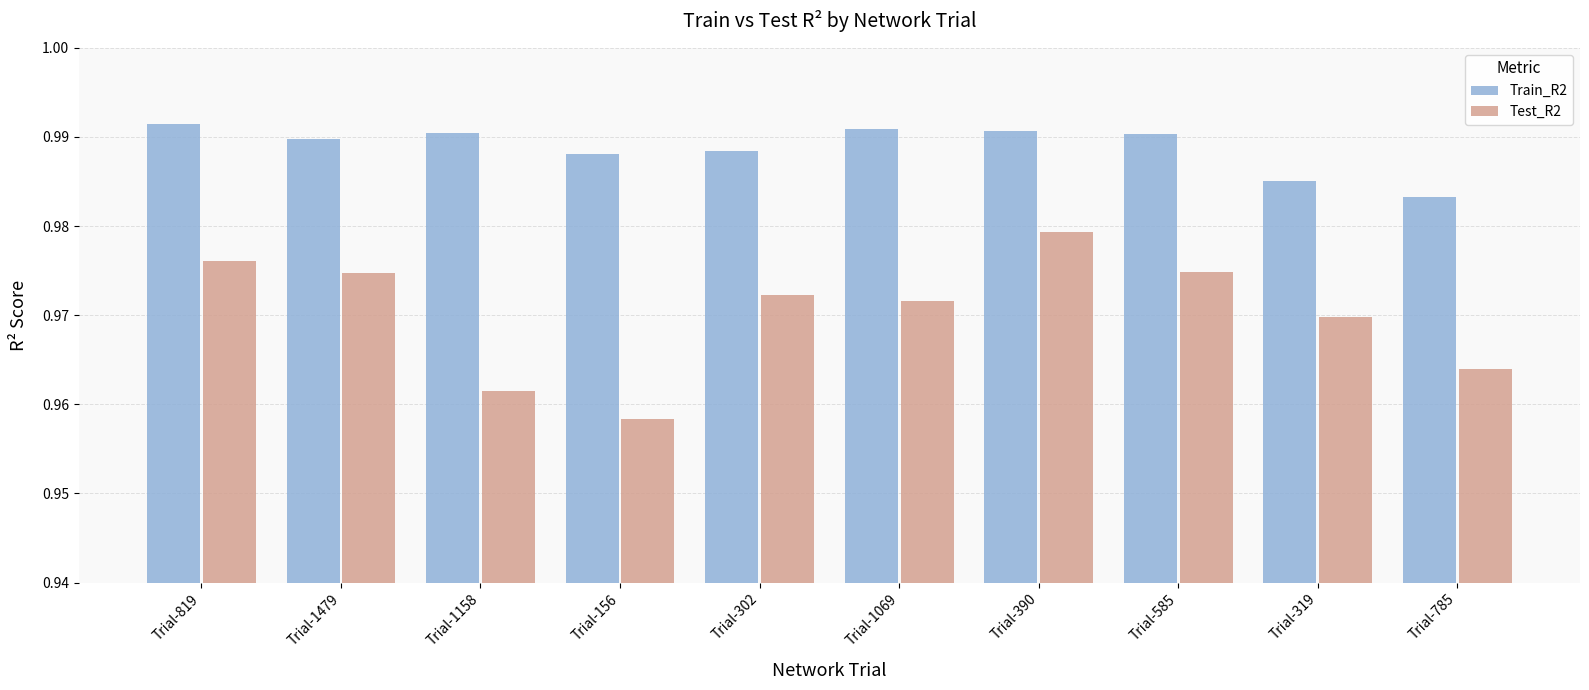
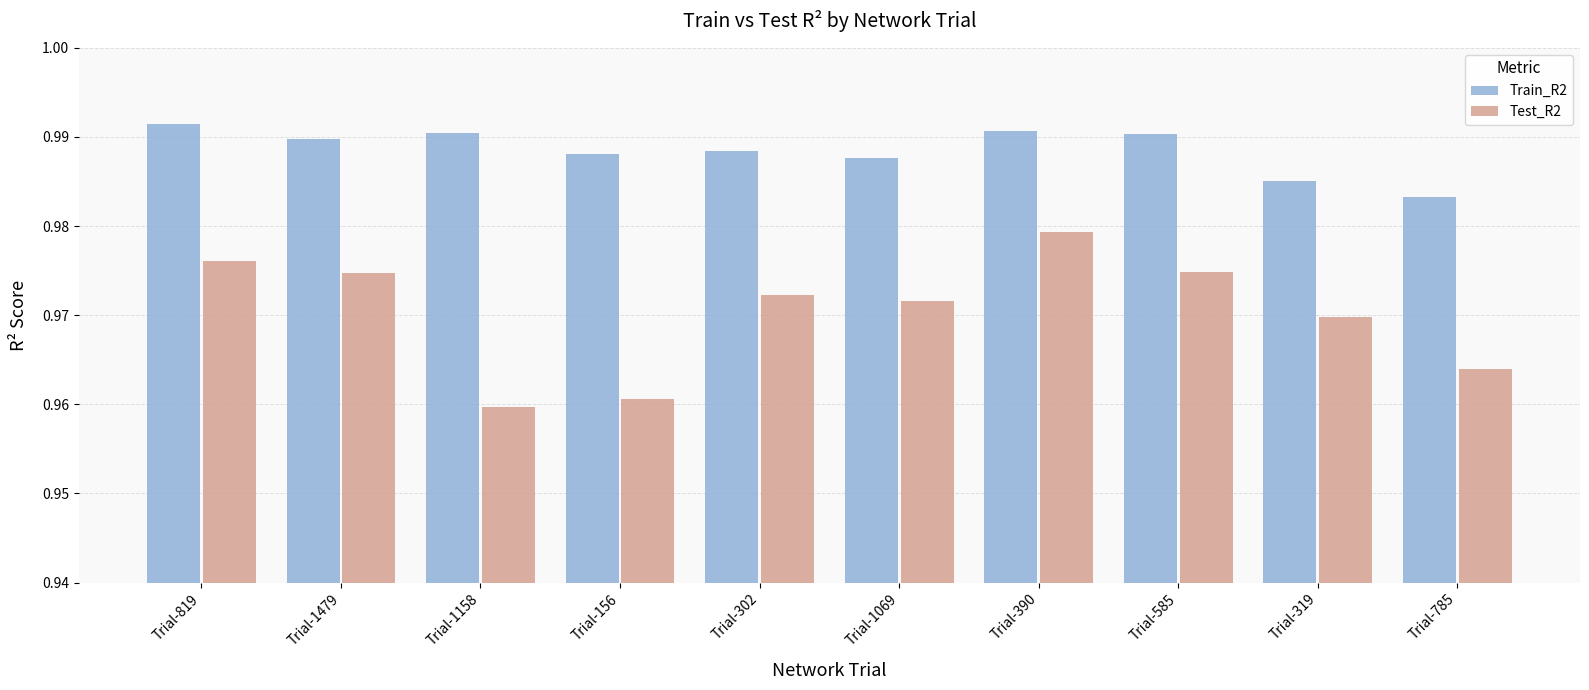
Test_R2, Trial-1158: 0.962 -> 0.960
Test_R2, Trial-156: 0.958 -> 0.961
Train_R2, Trial-1069: 0.991 -> 0.988
